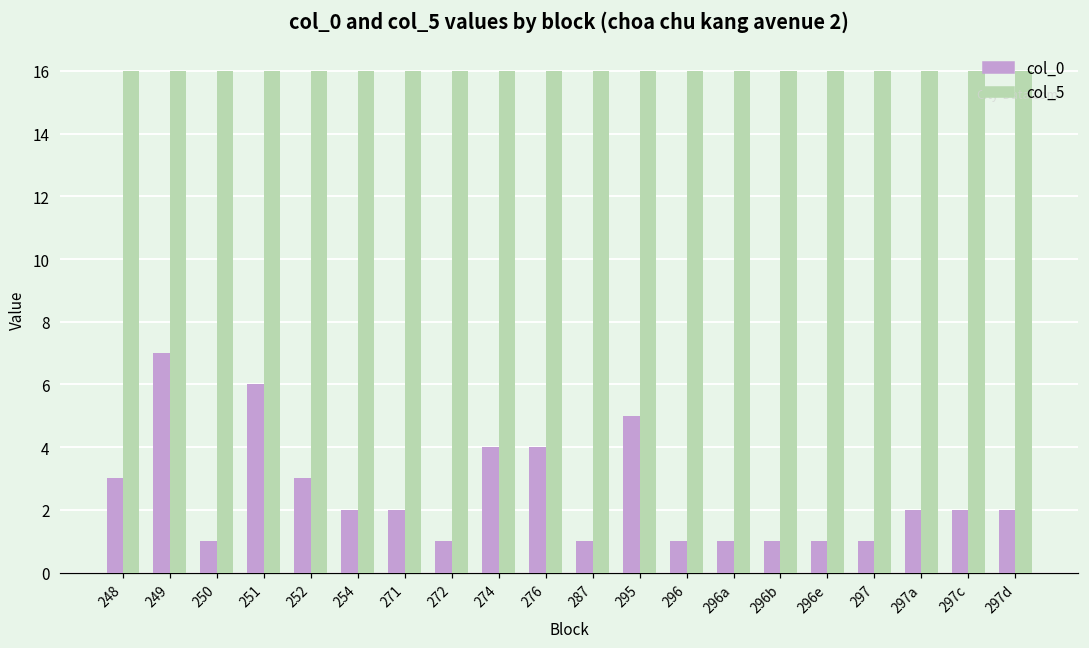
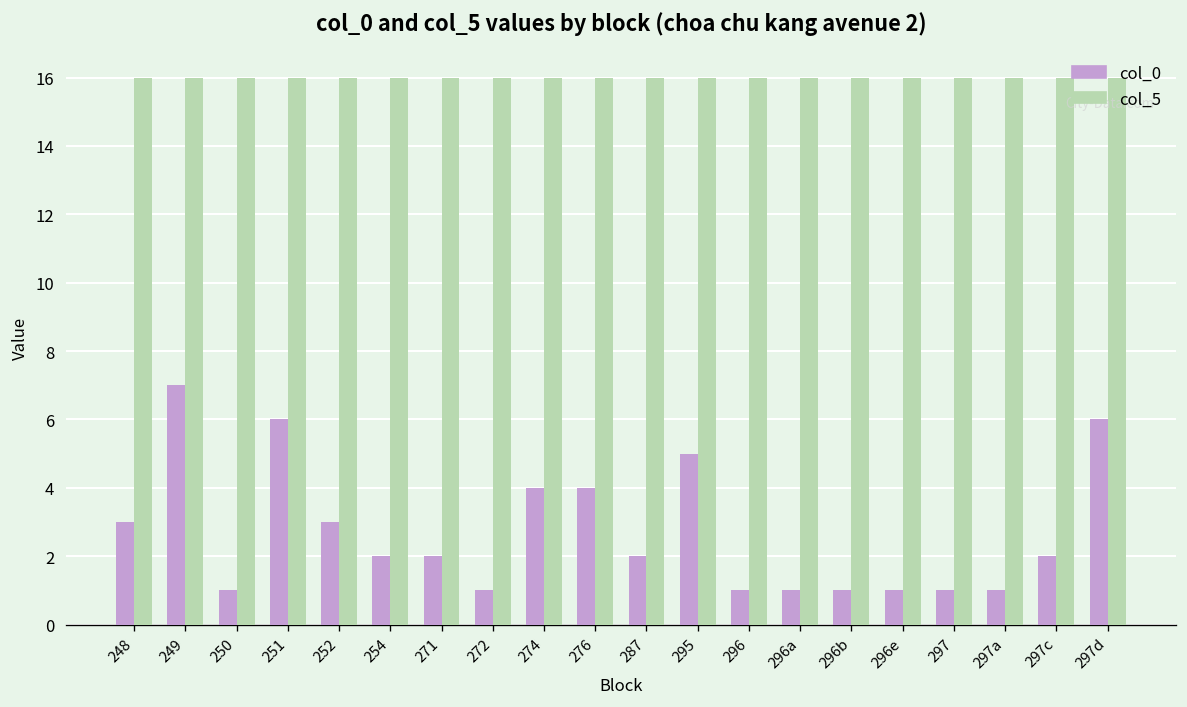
col_0, 287: 1 -> 2
col_0, 297a: 2 -> 1
col_0, 297d: 2 -> 6
